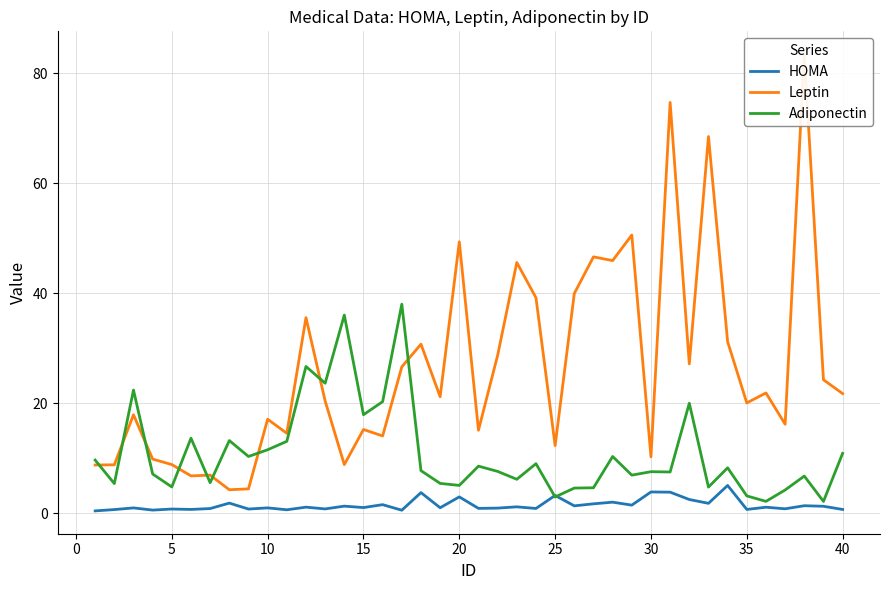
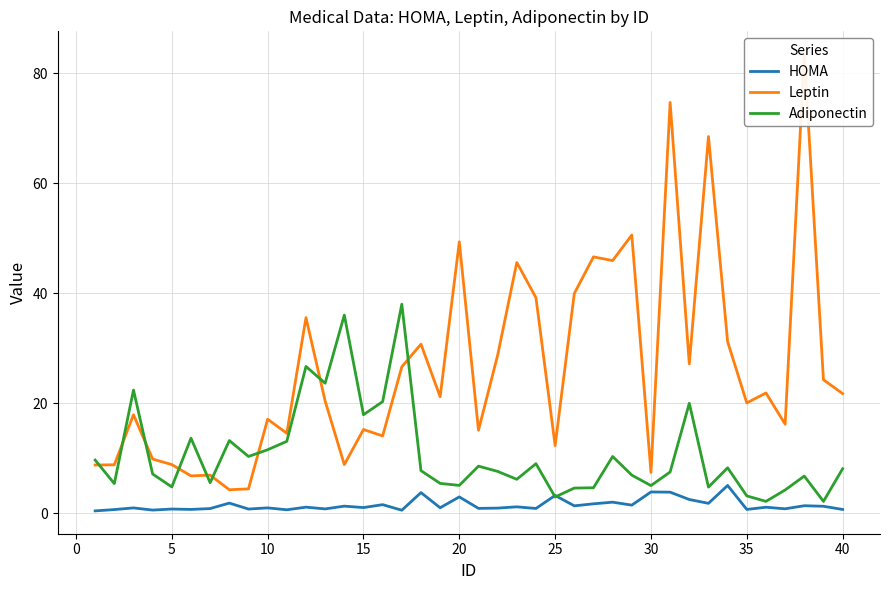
Leptin, 30: 10 -> 7
Adiponectin, 30: 8 -> 5
Adiponectin, 40: 11 -> 8
